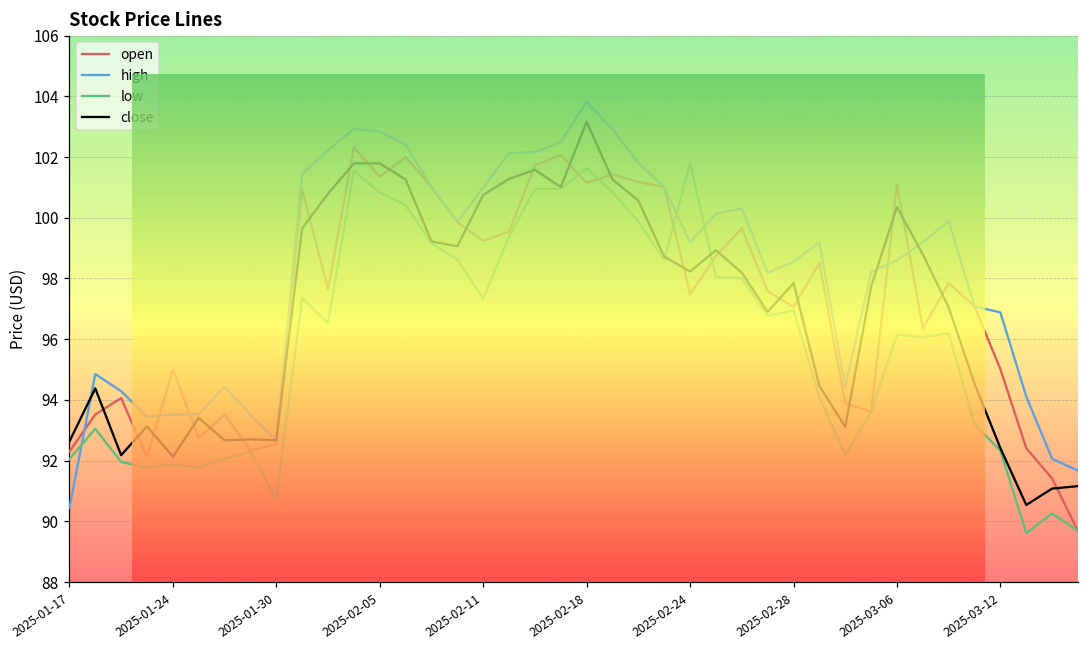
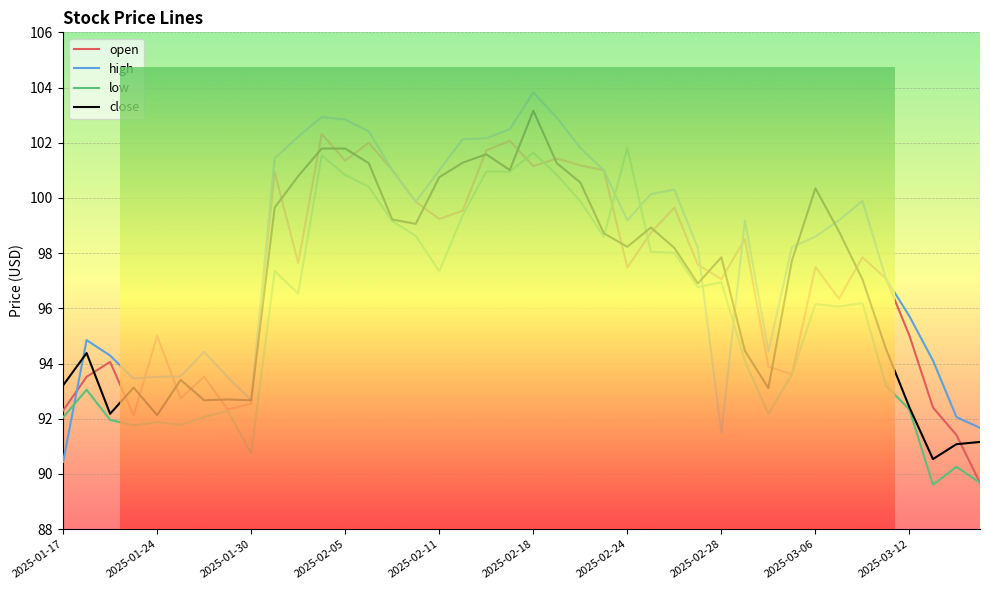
close, 2025-01-17: 92.6 -> 93.2
high, 2025-02-28: 98.6 -> 91.5
open, 2025-03-06: 101.1 -> 97.5
high, 2025-03-12: 96.9 -> 95.7
